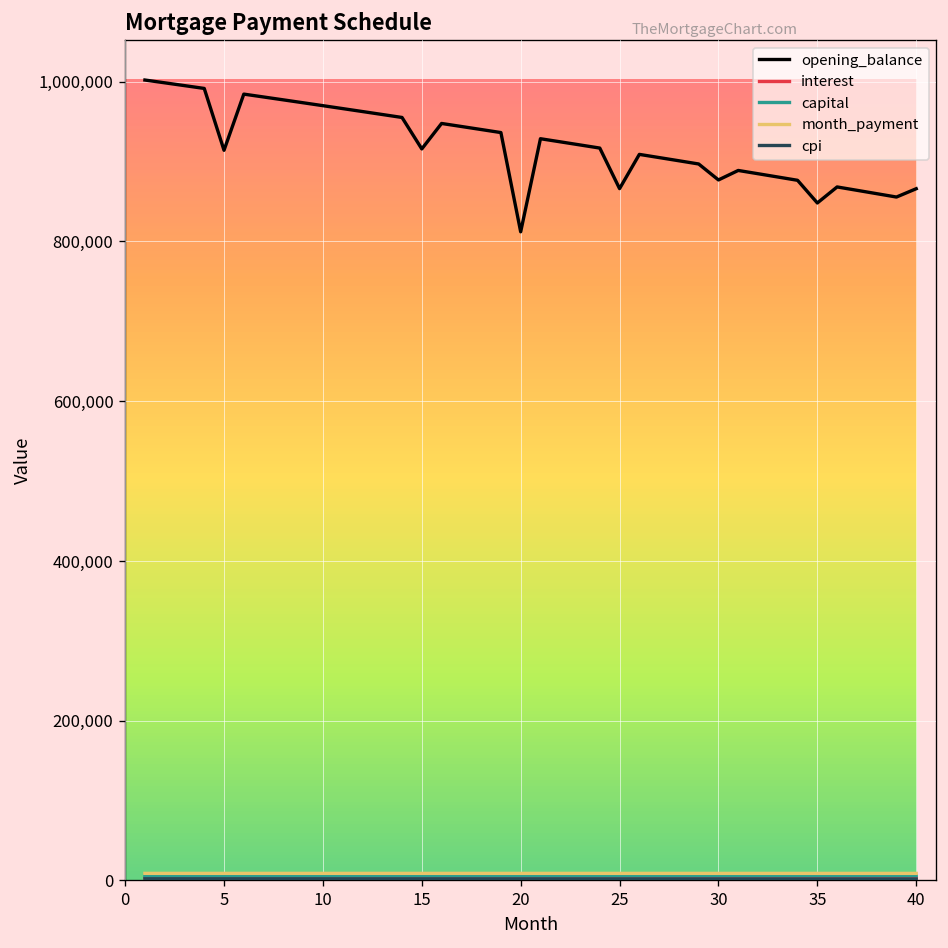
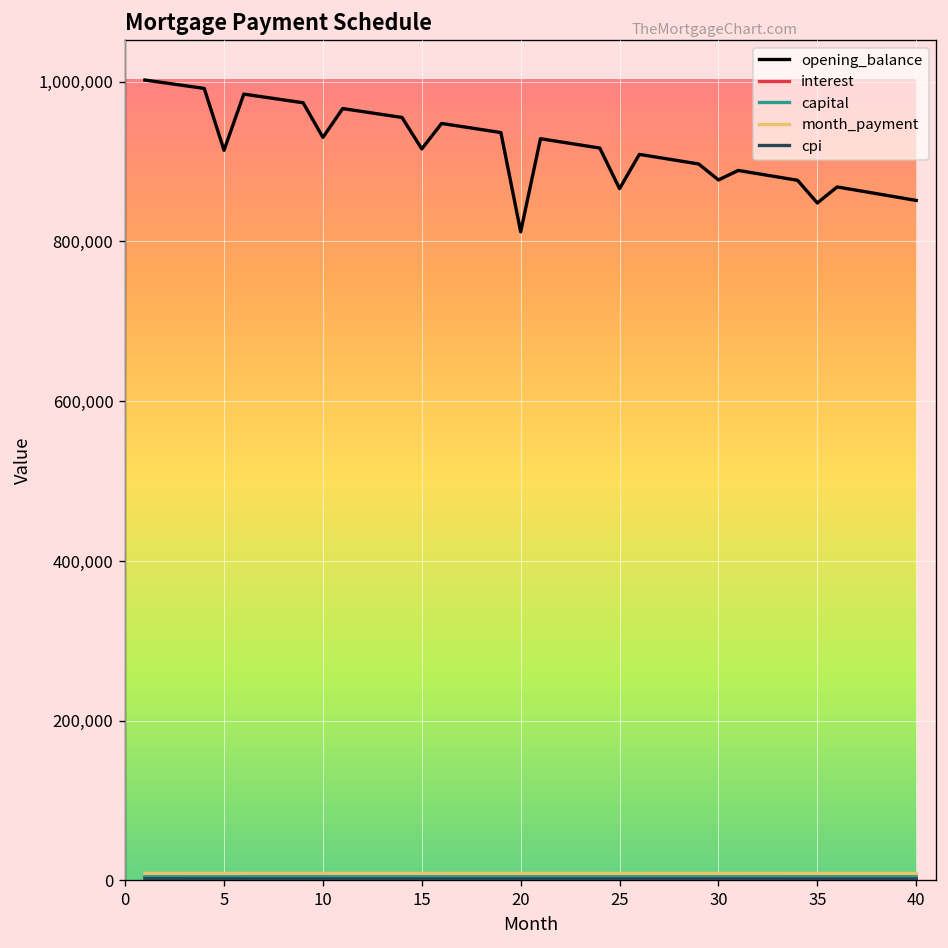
opening_balance, 10: 970,000 -> 930,000
opening_balance, 40: 870,000 -> 850,000
